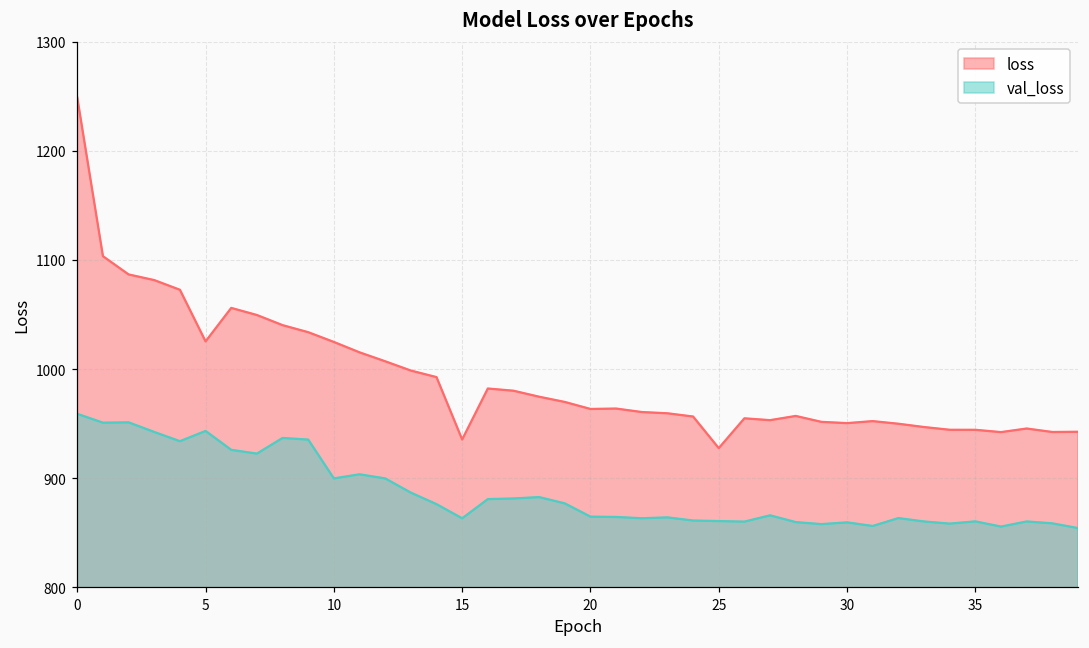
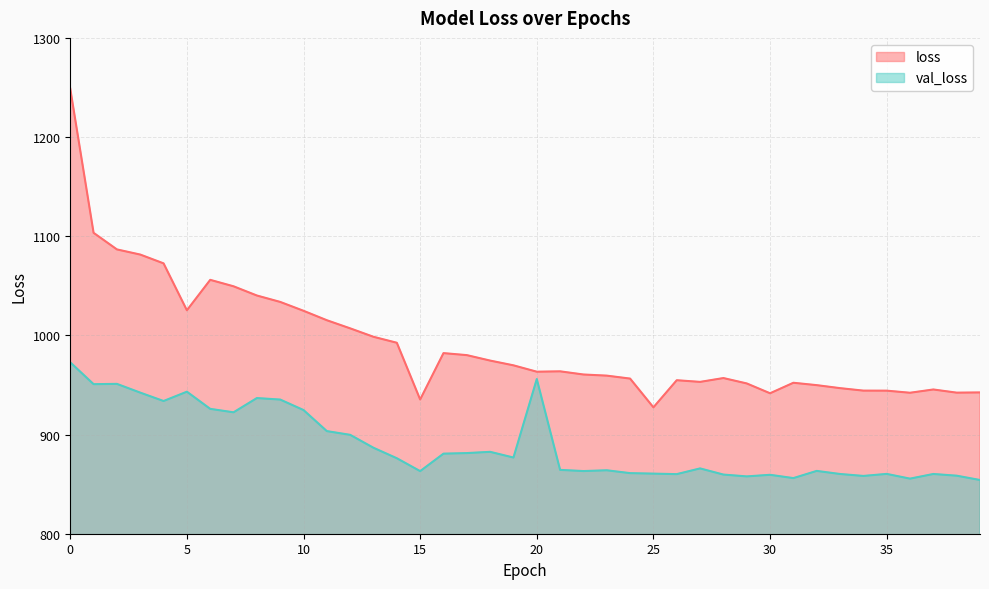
val_loss, 0: 960 -> 970
val_loss, 10: 900 -> 920
val_loss, 20: 860 -> 960
loss, 30: 950 -> 940
